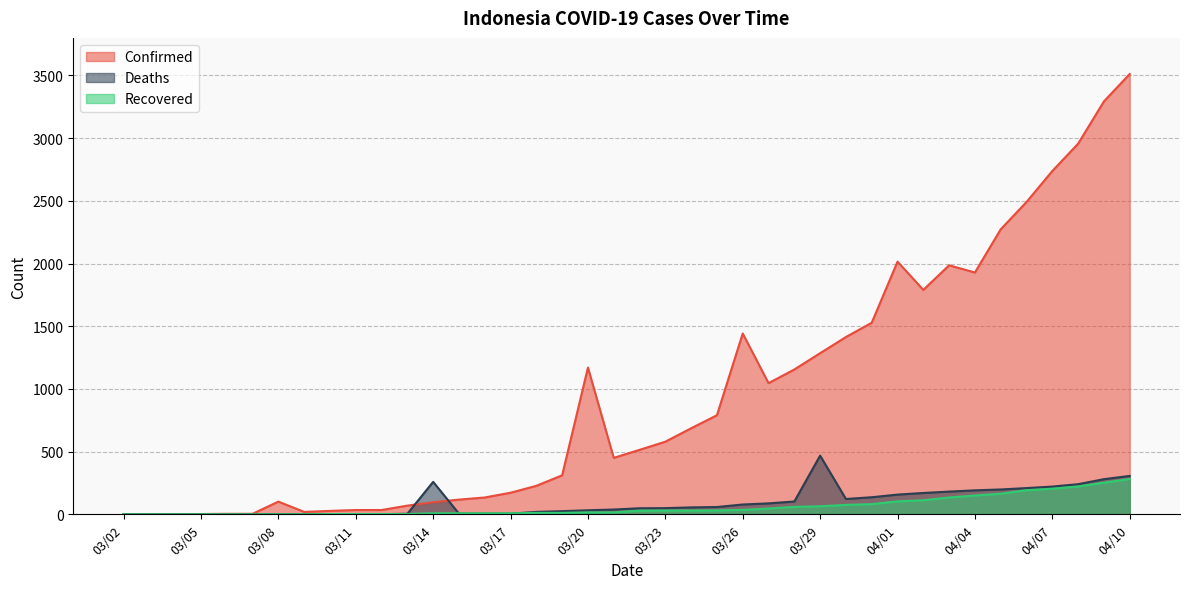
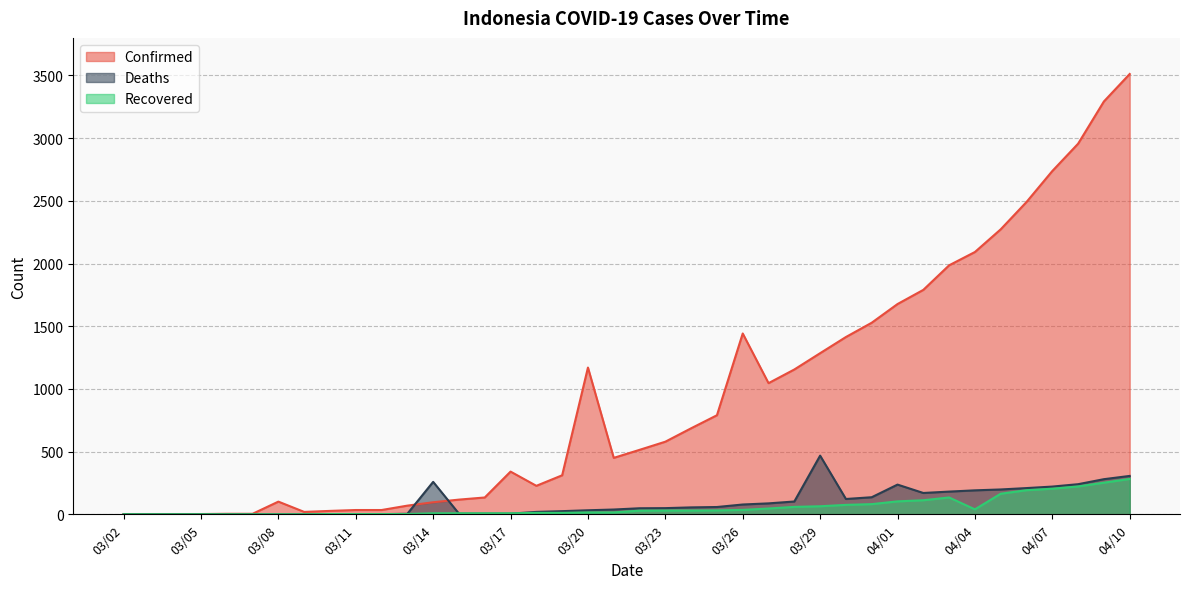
Confirmed, 03/17: 170 -> 340
Confirmed, 04/01: 2020 -> 1680
Deaths, 04/01: 160 -> 240
Confirmed, 04/04: 1930 -> 2090
Recovered, 04/04: 150 -> 40
